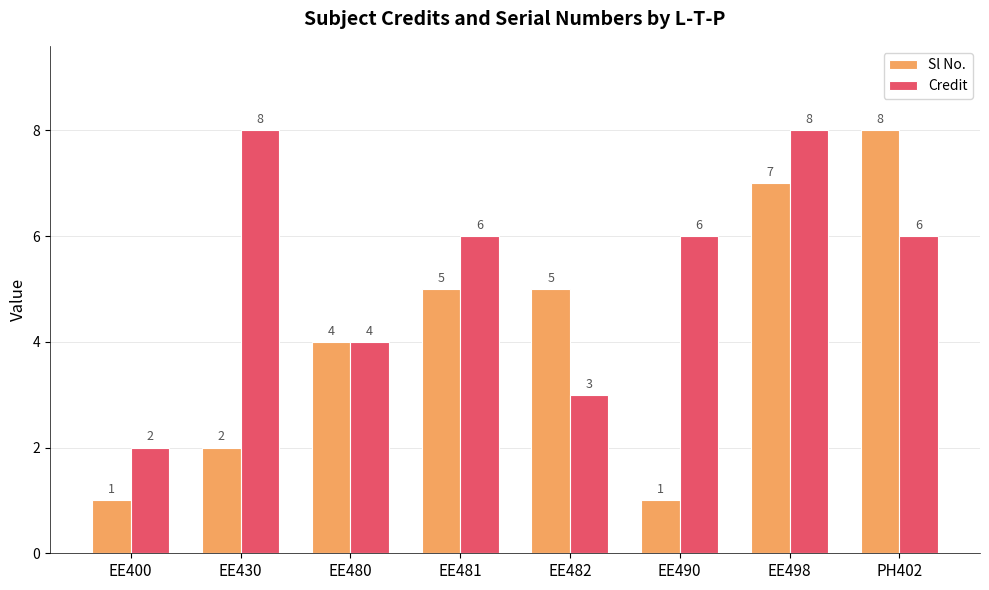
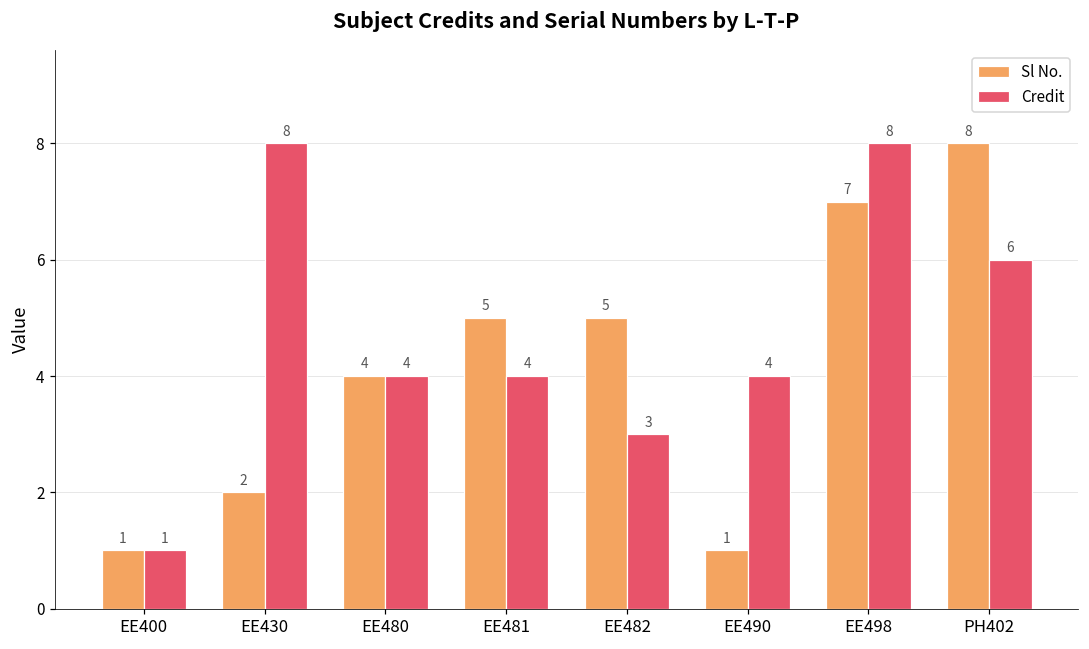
Credit, EE400: 2 -> 1
Credit, EE481: 6 -> 4
Credit, EE490: 6 -> 4
